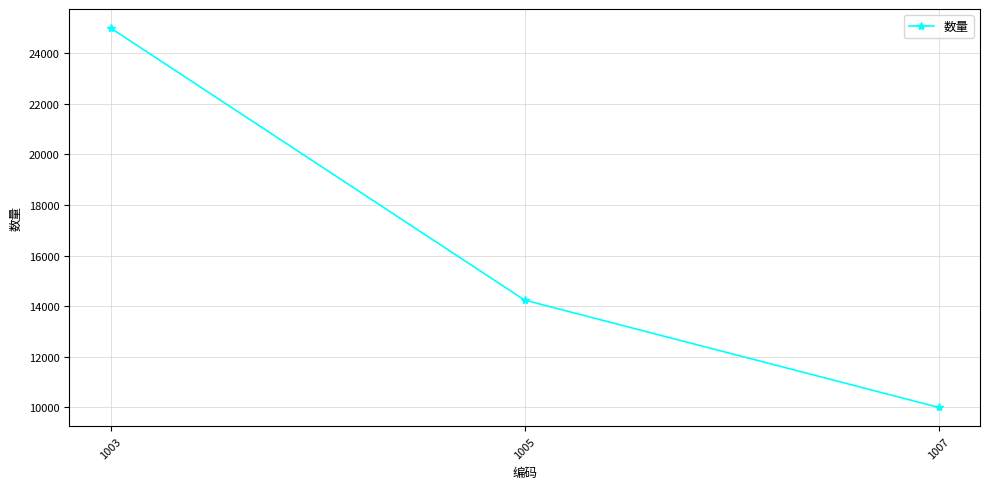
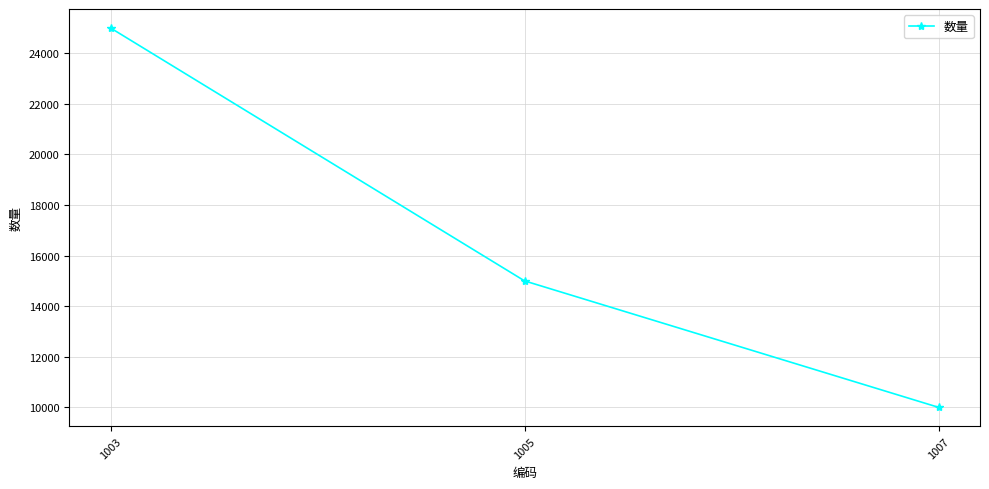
1005: 14200 -> 15000
